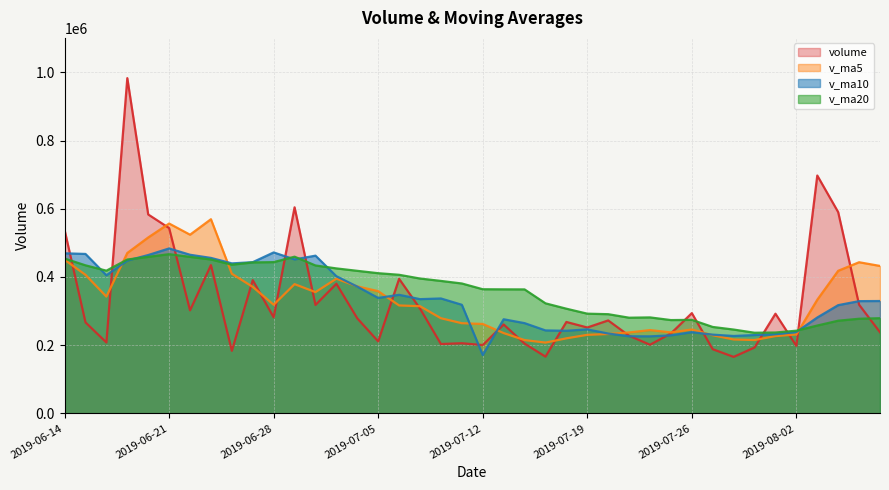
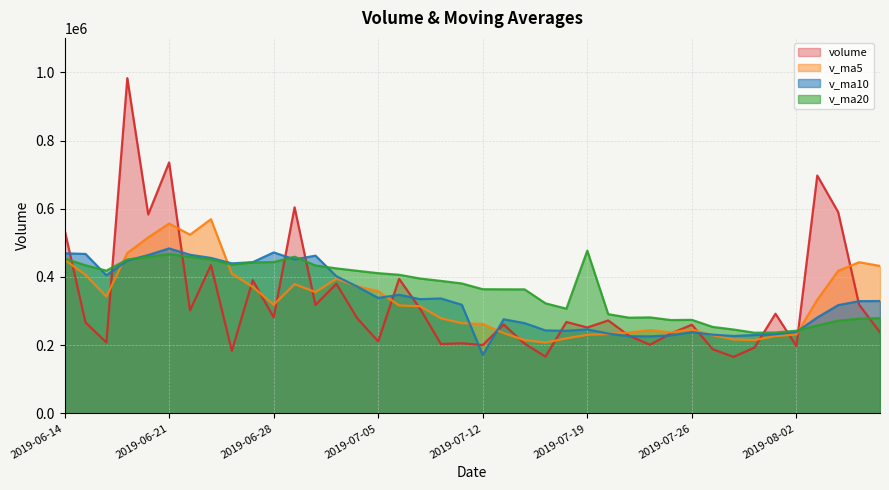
volume, 2019-06-21: 540000 -> 740000
v_ma20, 2019-07-19: 290000 -> 480000
volume, 2019-07-26: 290000 -> 260000
